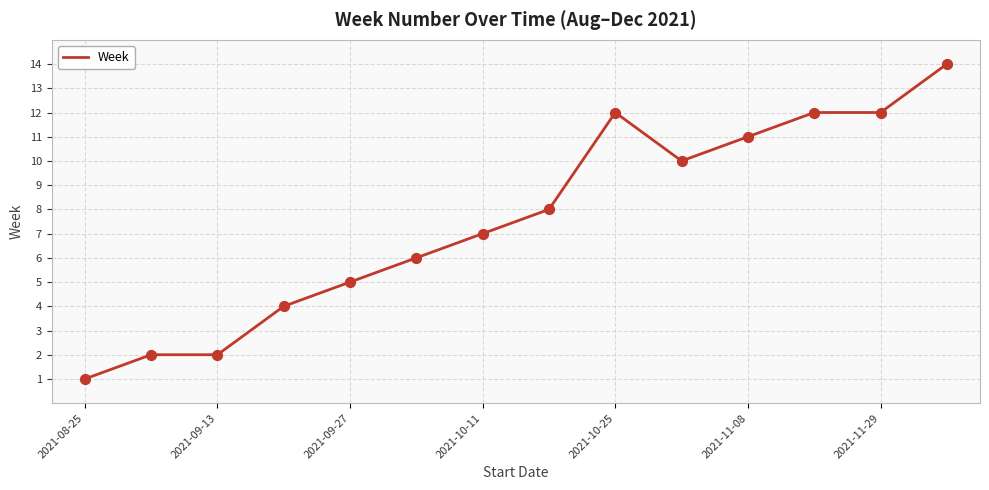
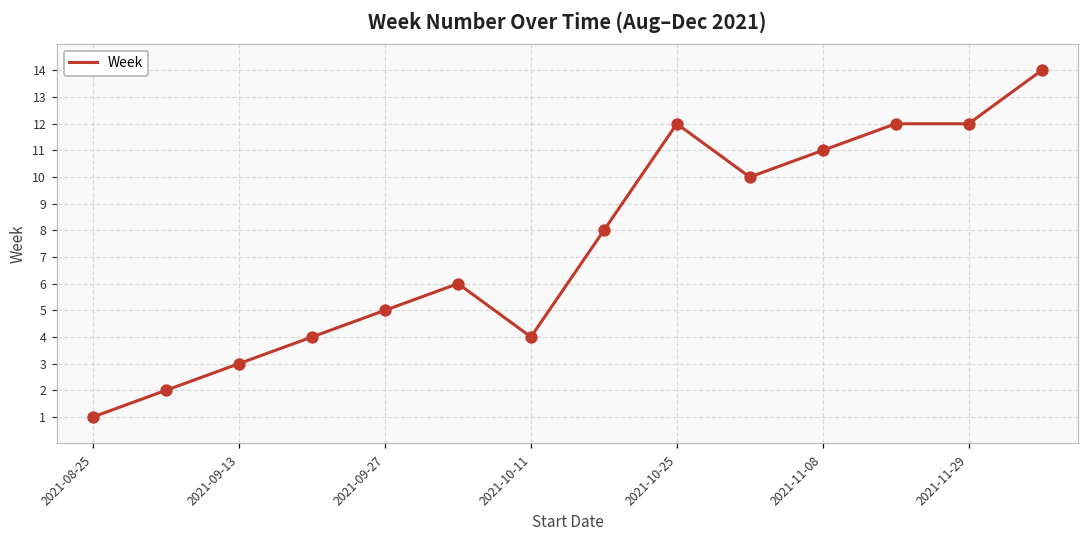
2021-09-13: 2 -> 3
2021-10-11: 7 -> 4
